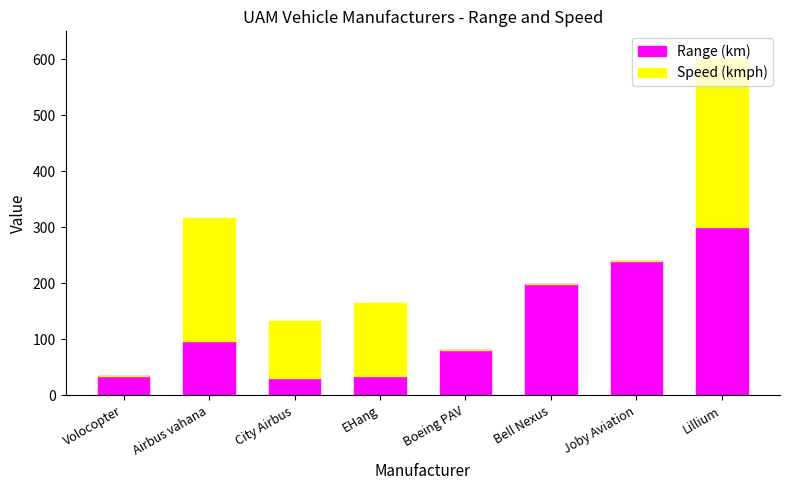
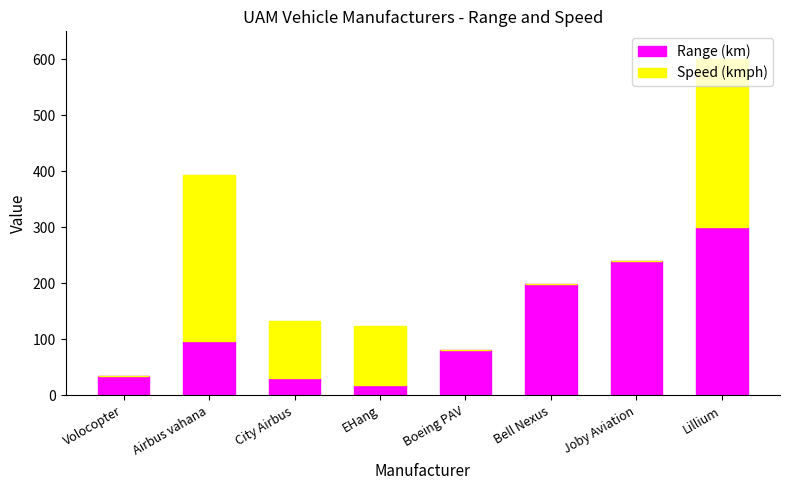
Speed (kmph), Airbus vahana: 220 -> 300
Range (km), EHang: 40 -> 20
Speed (kmph), EHang: 130 -> 100
